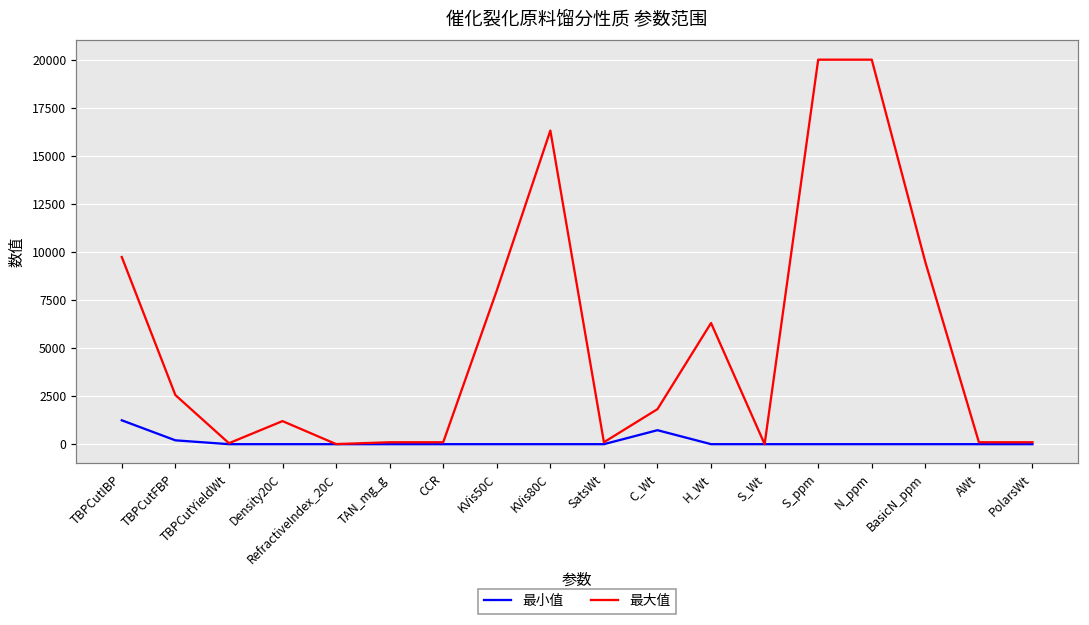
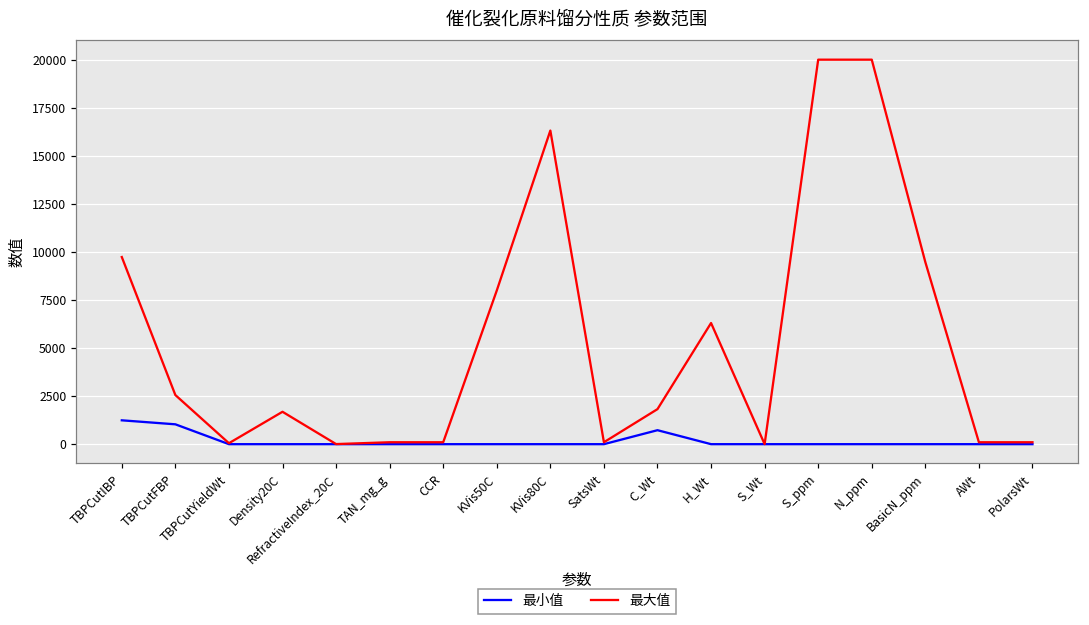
最小值, TBPCutFBP: 200 -> 1000
最大值, Density20C: 1200 -> 1700
